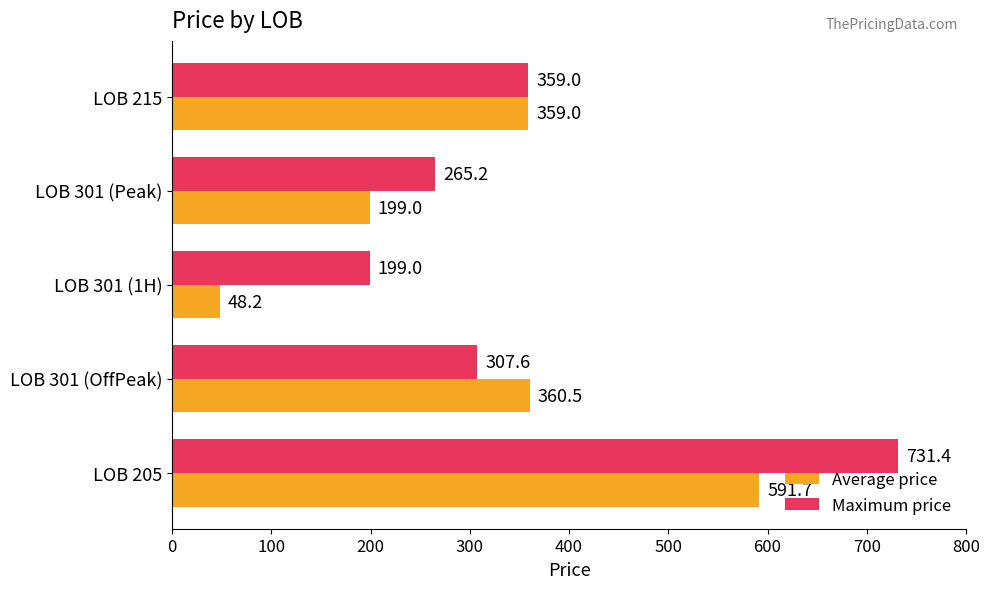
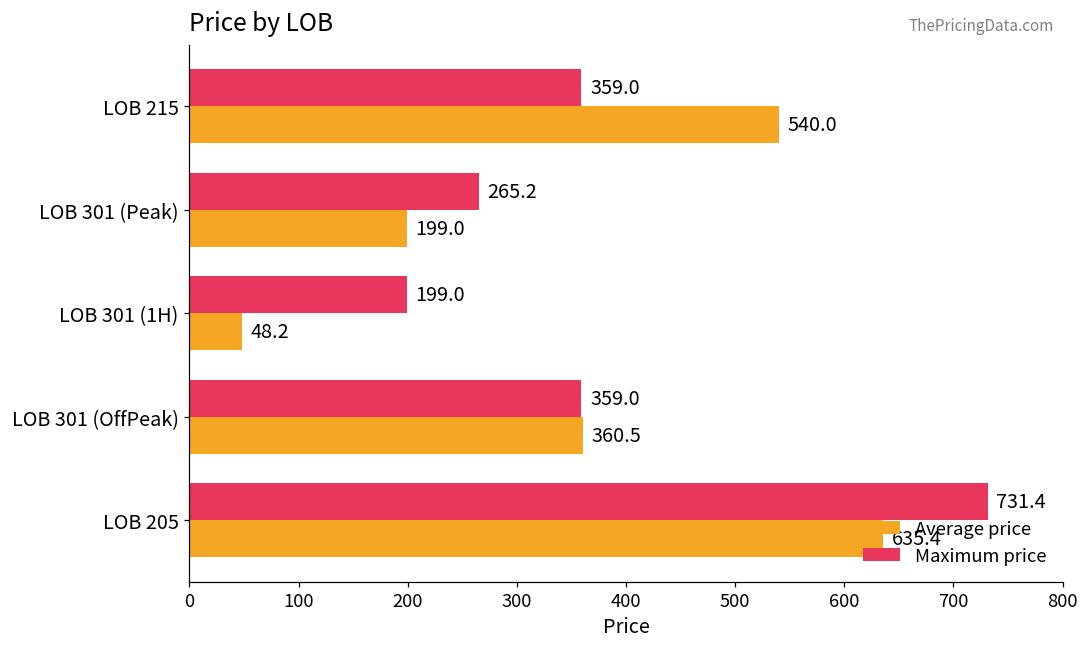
Average price, LOB 215: 359.0 -> 540.0
Maximum price, LOB 301 (OffPeak): 307.6 -> 359.0
Average price, LOB 205: 591.7 -> 635.4
